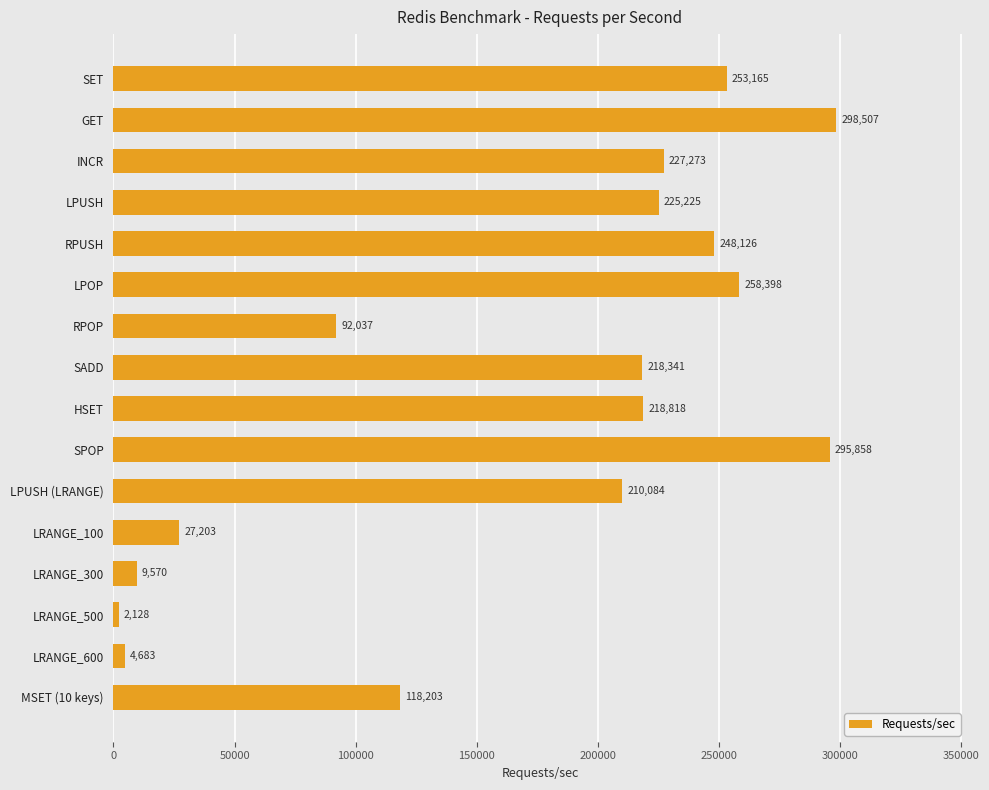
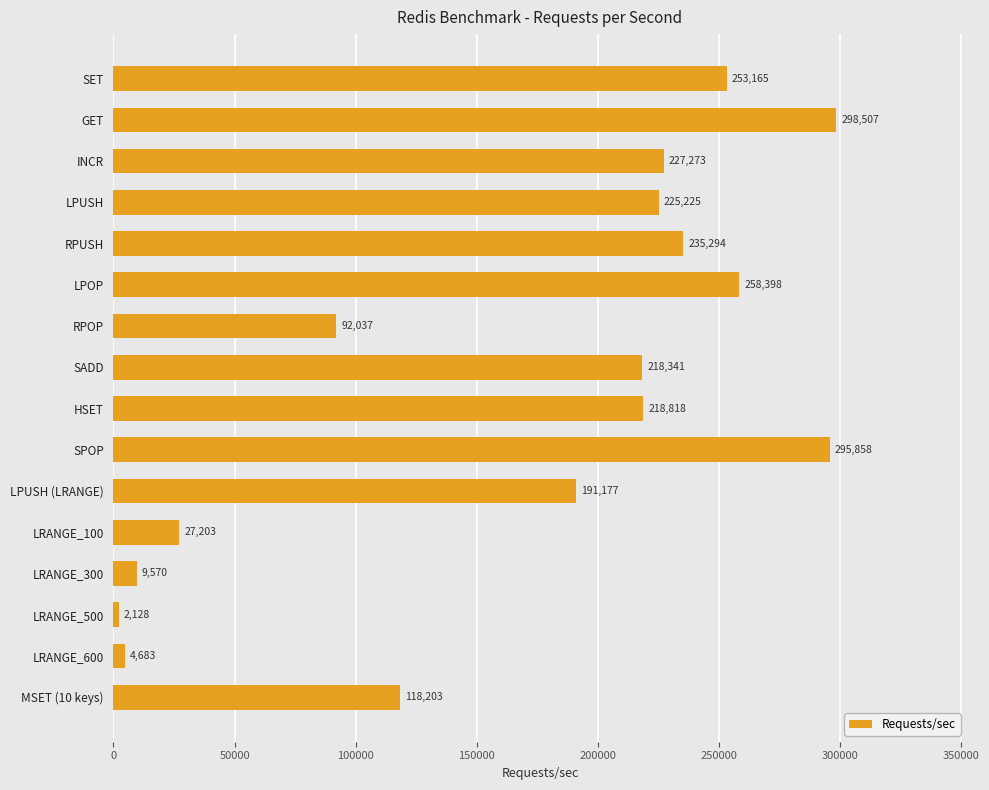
RPUSH: 248,126 -> 235,294
LPUSH (LRANGE): 210,084 -> 191,177
